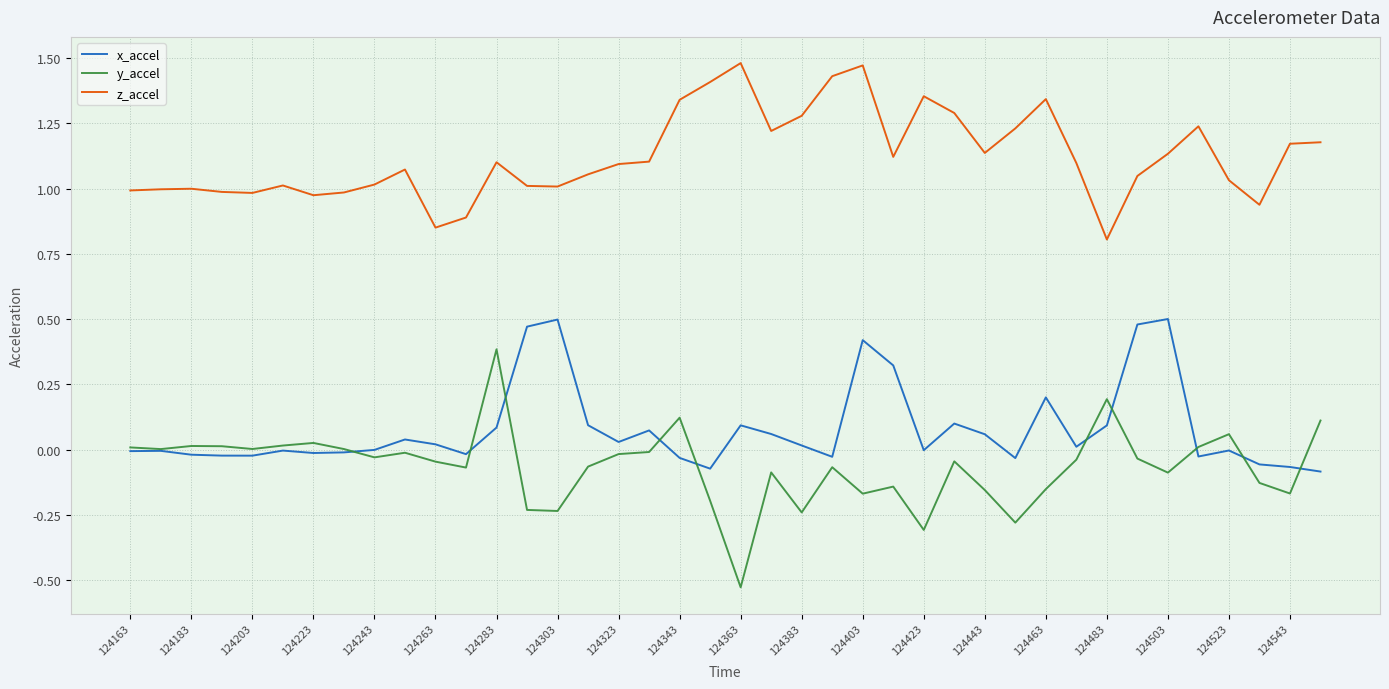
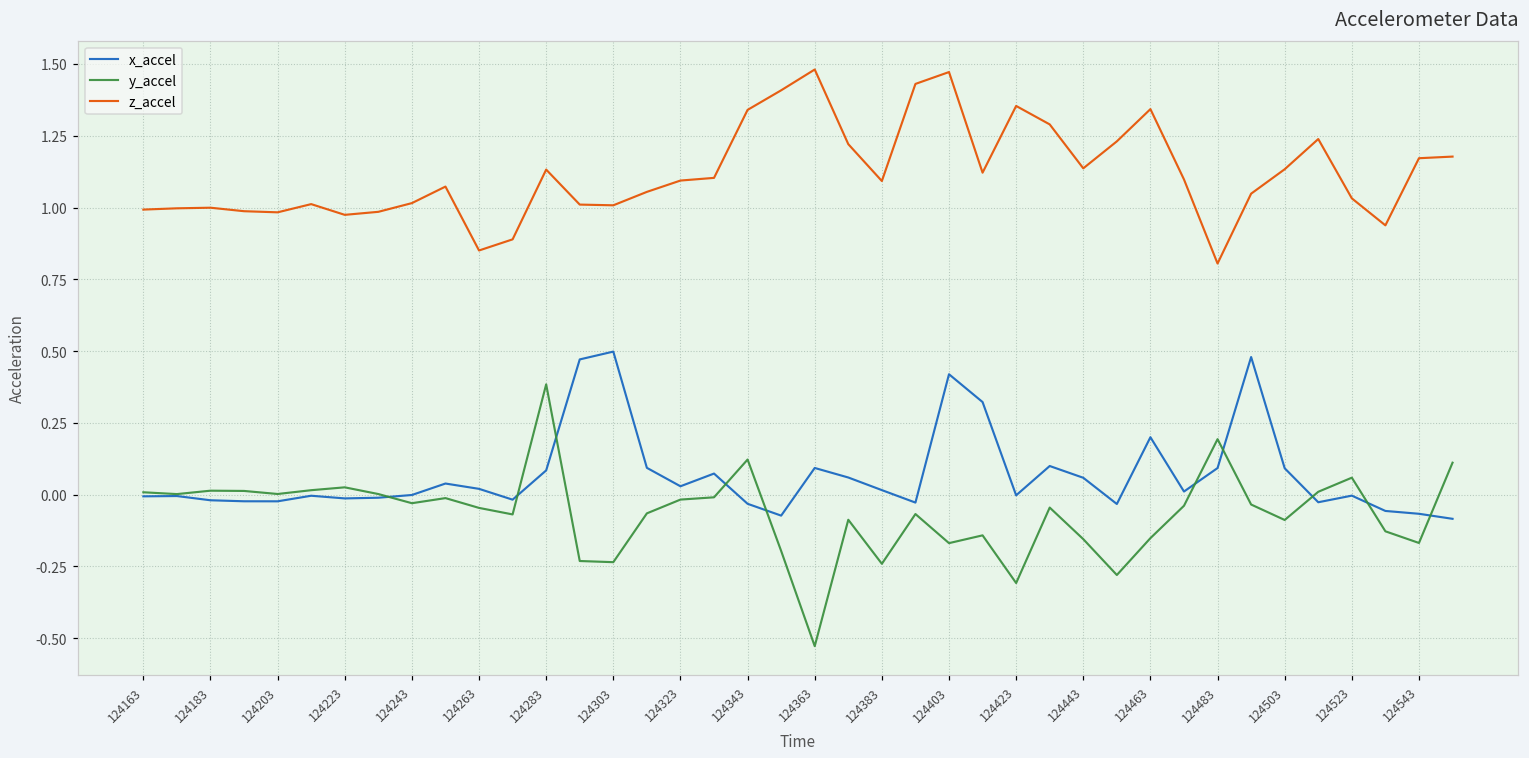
z_accel, 124283: 1.10 -> 1.13
z_accel, 124383: 1.28 -> 1.09
x_accel, 124503: 0.50 -> 0.09
